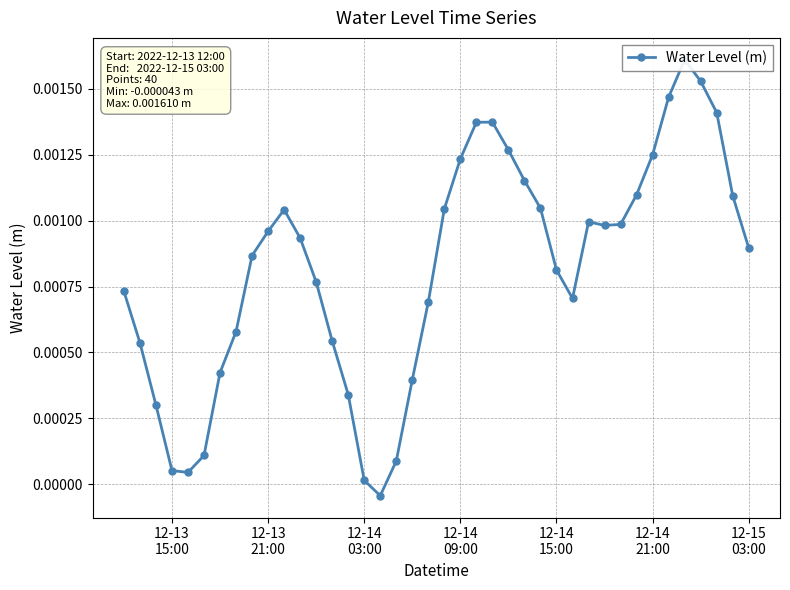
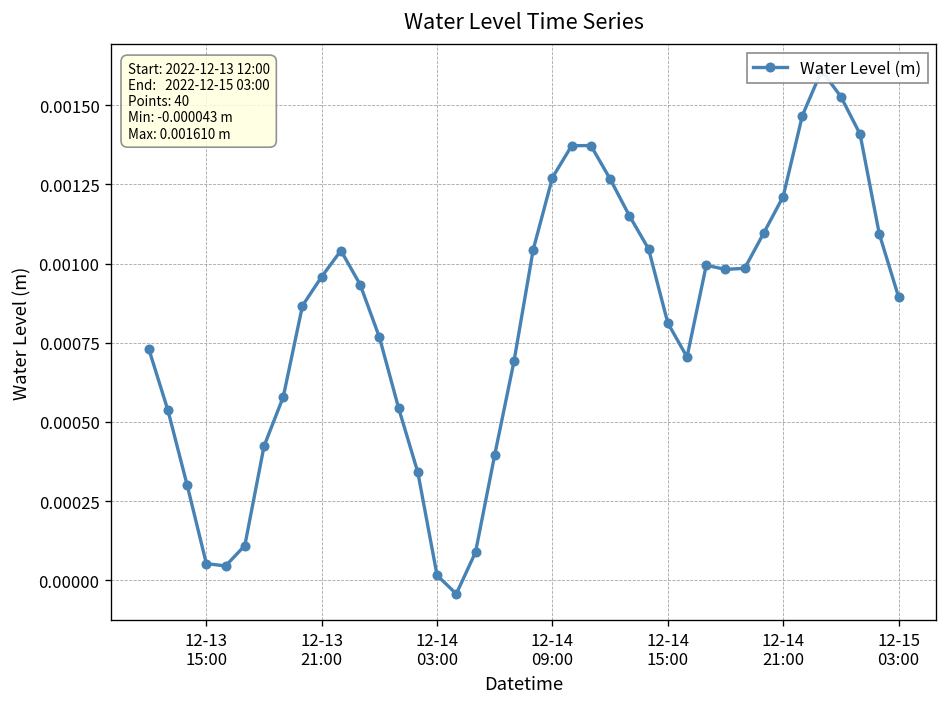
12-14 09:00: 0.00123 -> 0.00127
12-14 21:00: 0.00125 -> 0.00121
